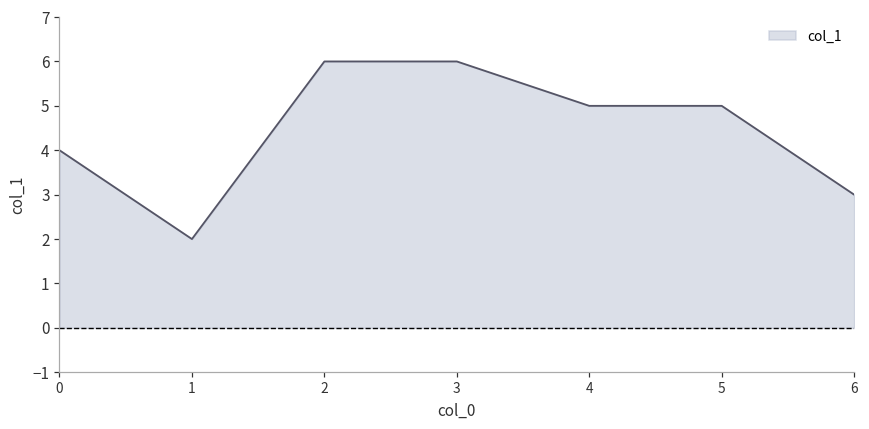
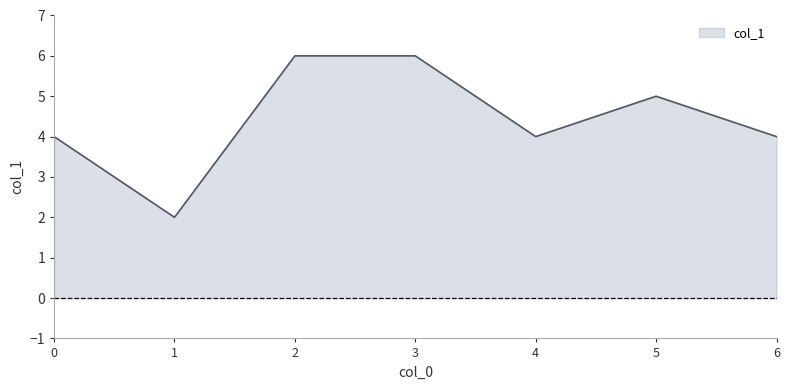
4: 5 -> 4
6: 3 -> 4
